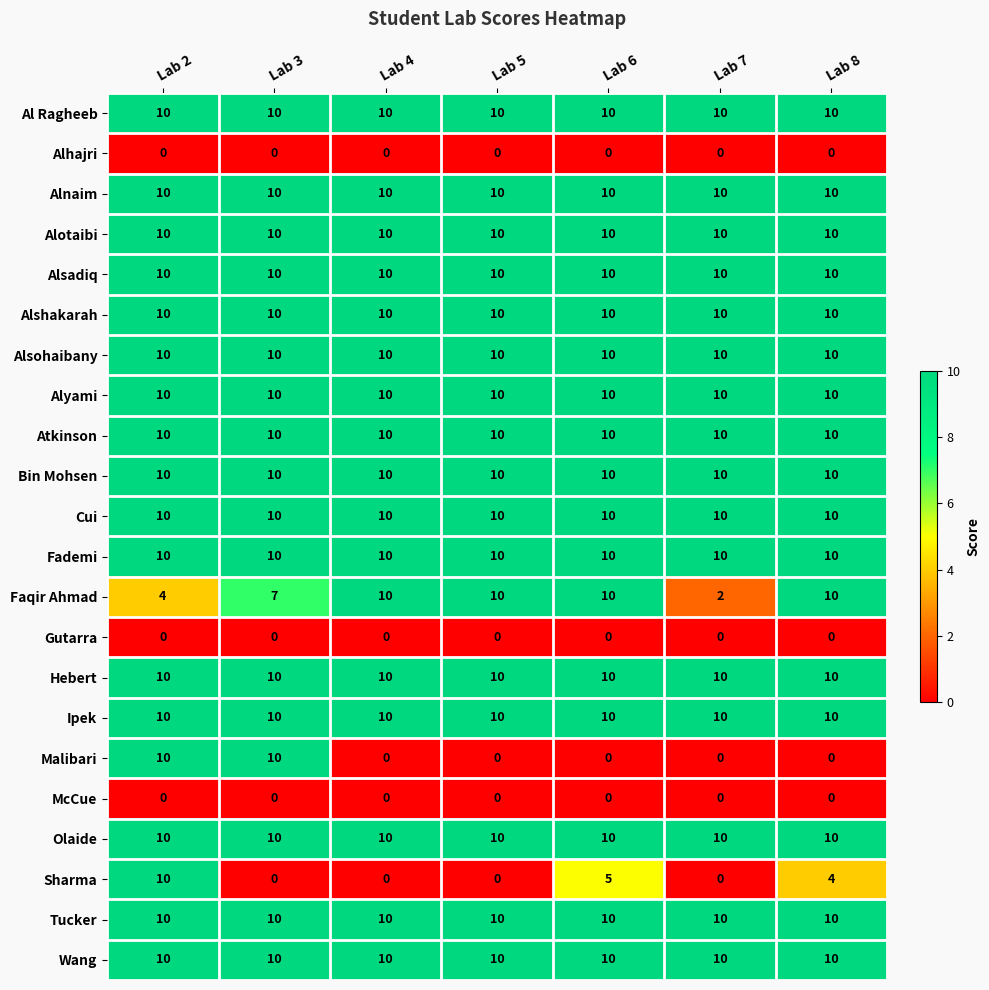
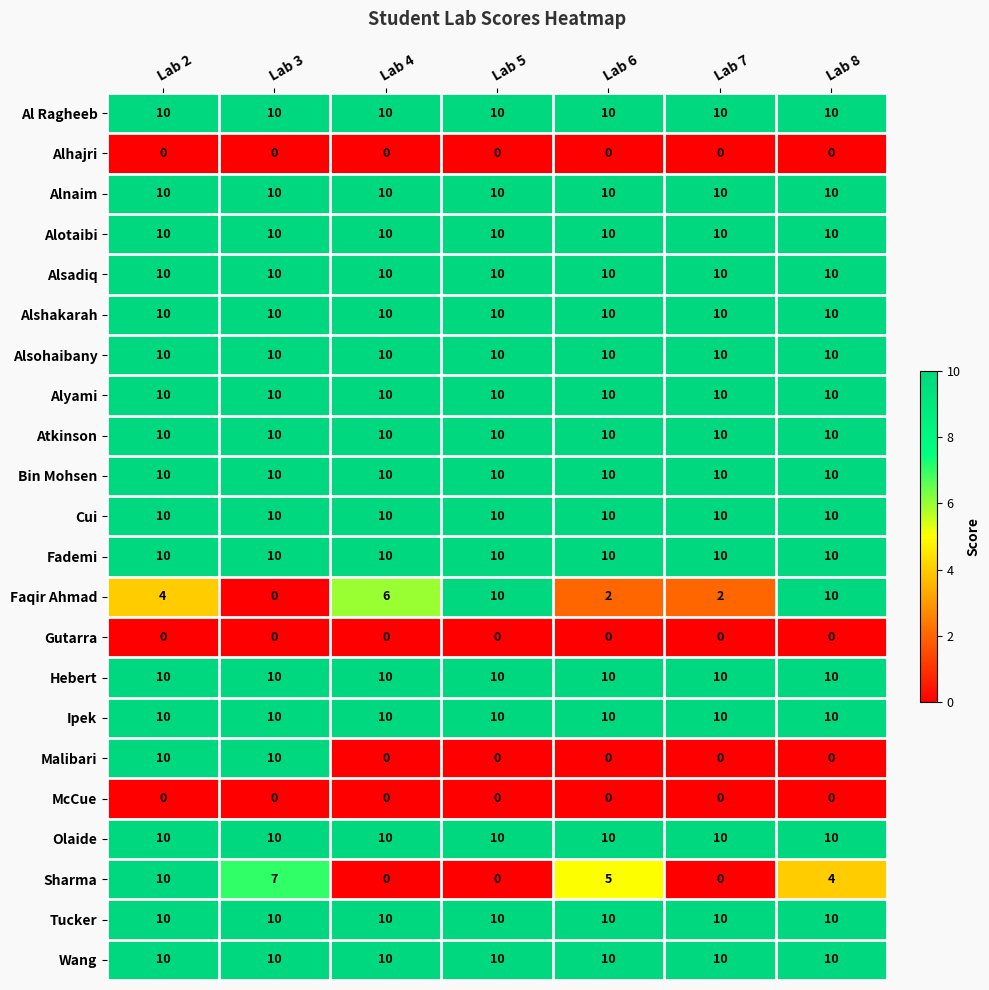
Faqir Ahmad, Lab 3: 7 -> 0
Faqir Ahmad, Lab 4: 10 -> 6
Faqir Ahmad, Lab 6: 10 -> 2
Sharma, Lab 3: 0 -> 7
